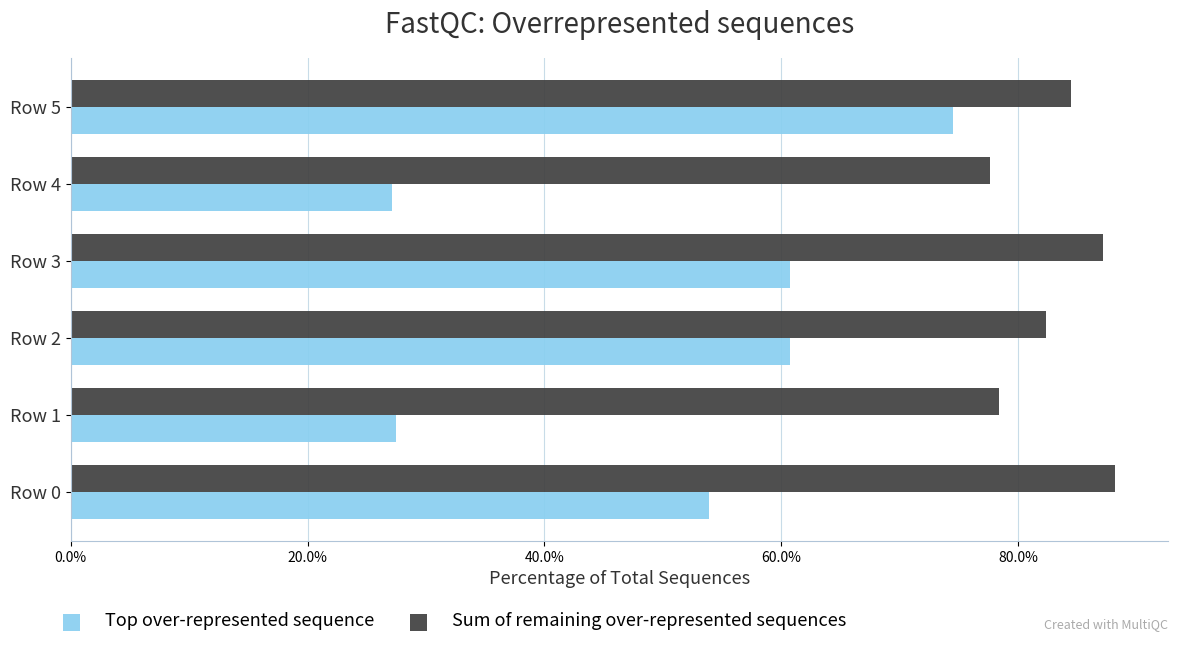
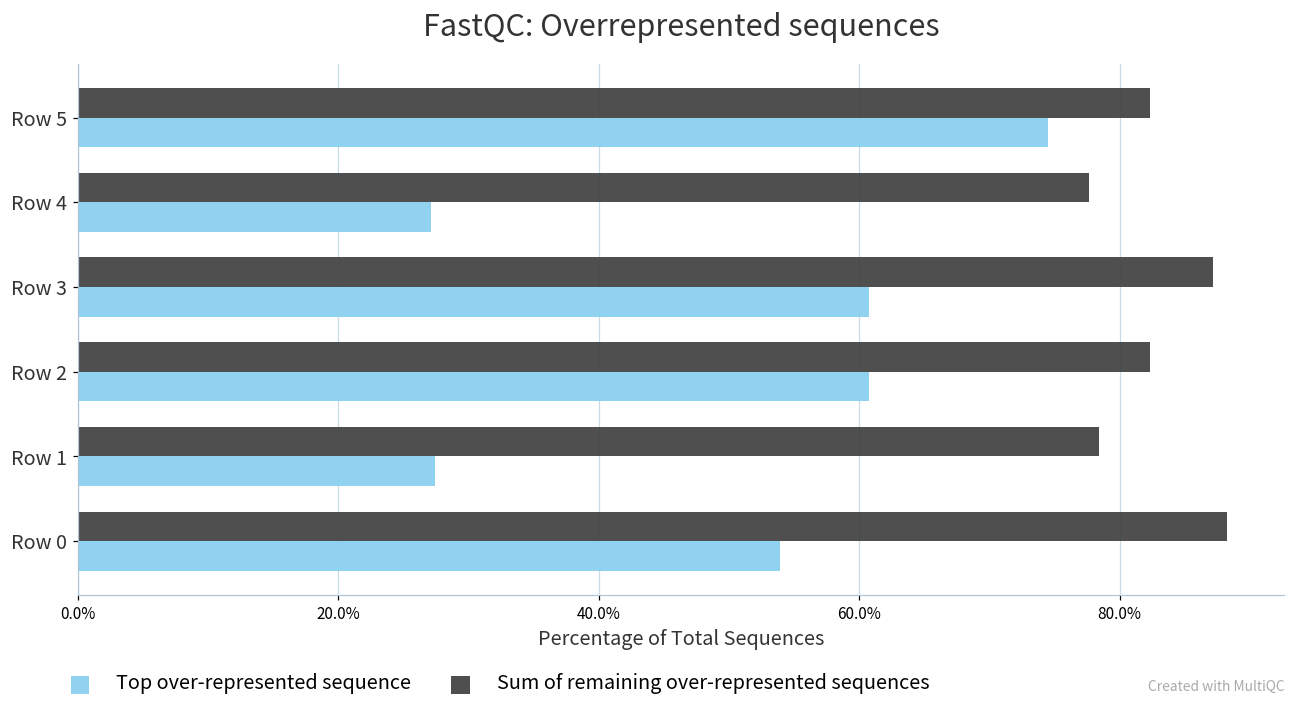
Sum of remaining over-represented sequences, Row 5: 84.5% -> 82.4%
